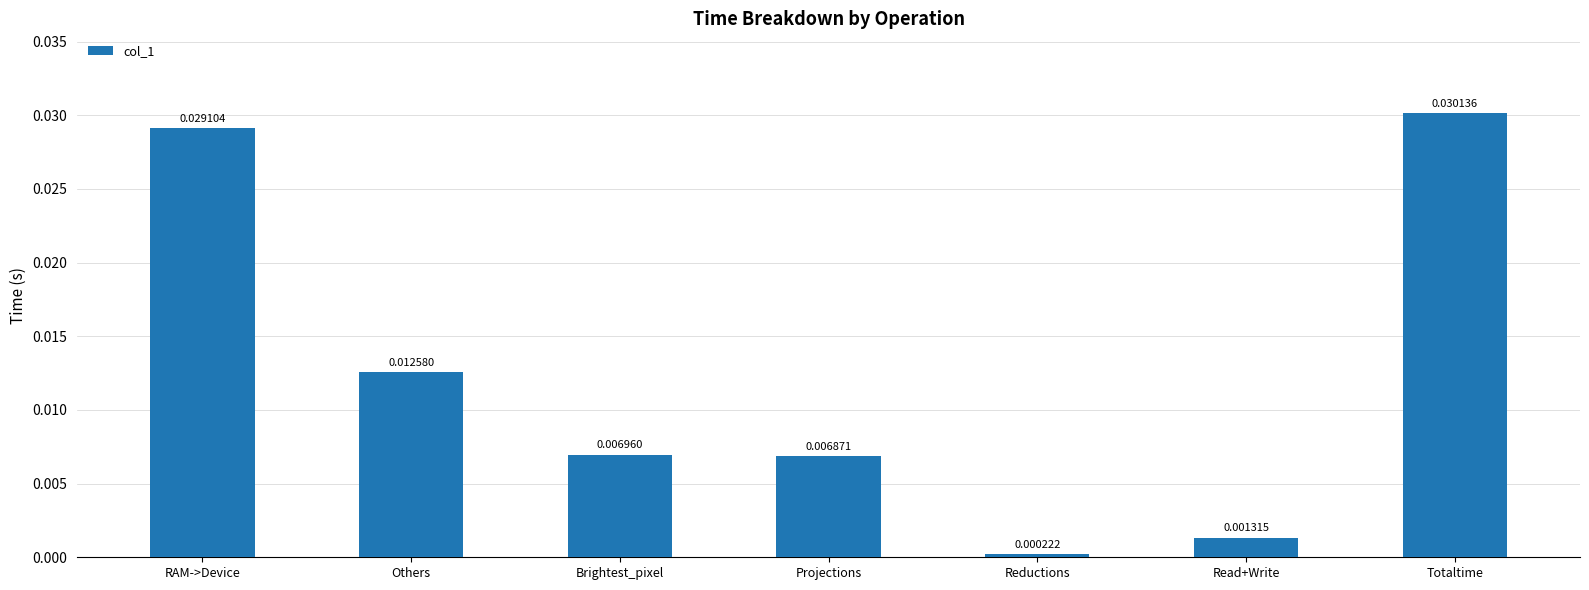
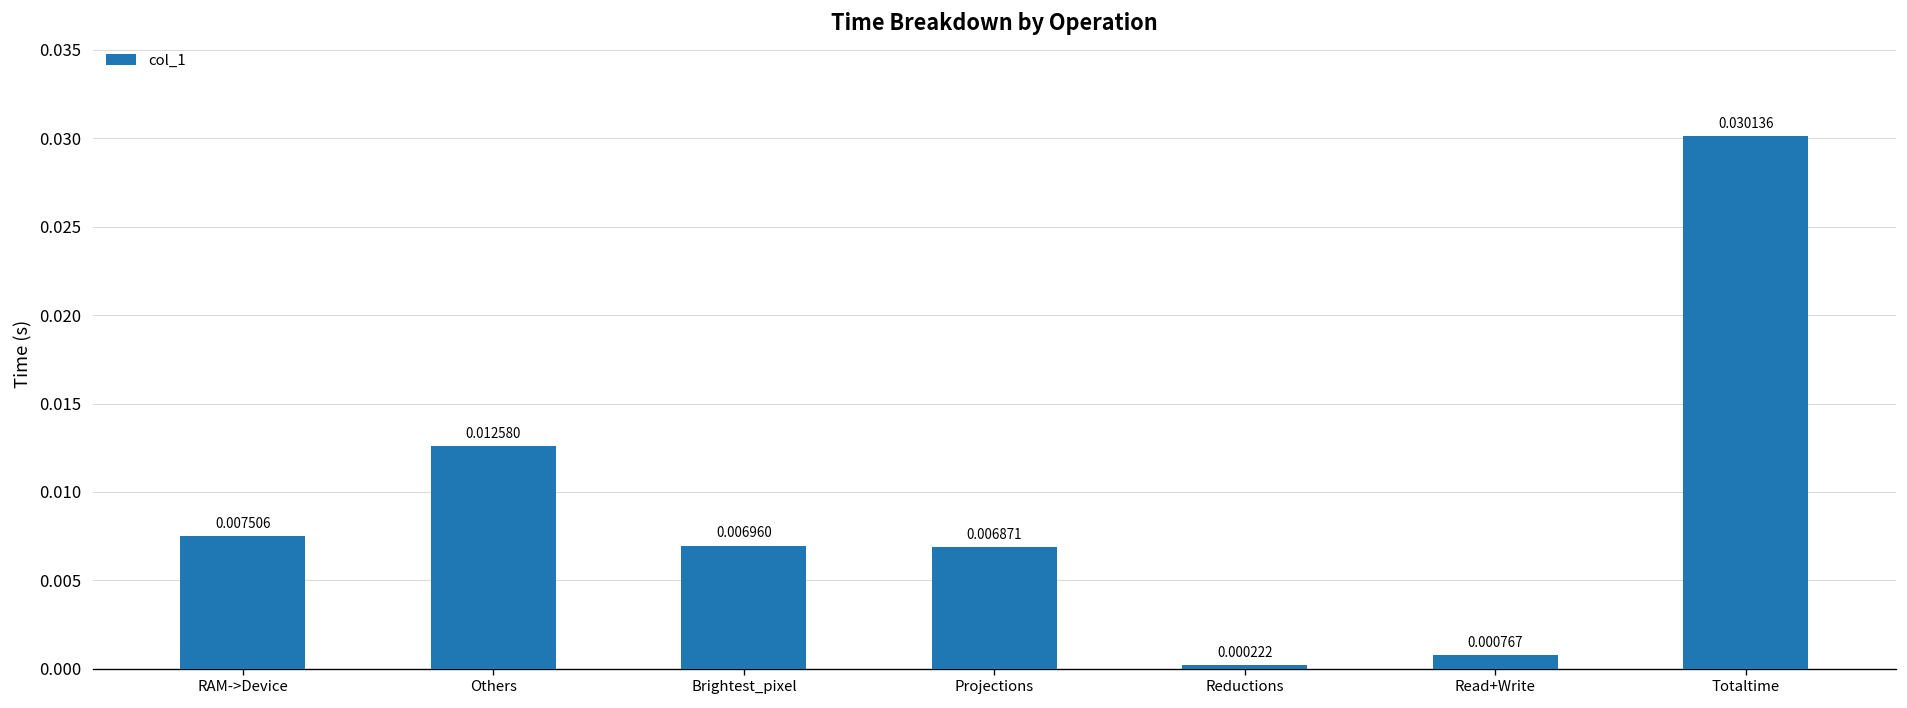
RAM->Device: 0.029104 -> 0.007506
Read+Write: 0.001315 -> 0.000767
